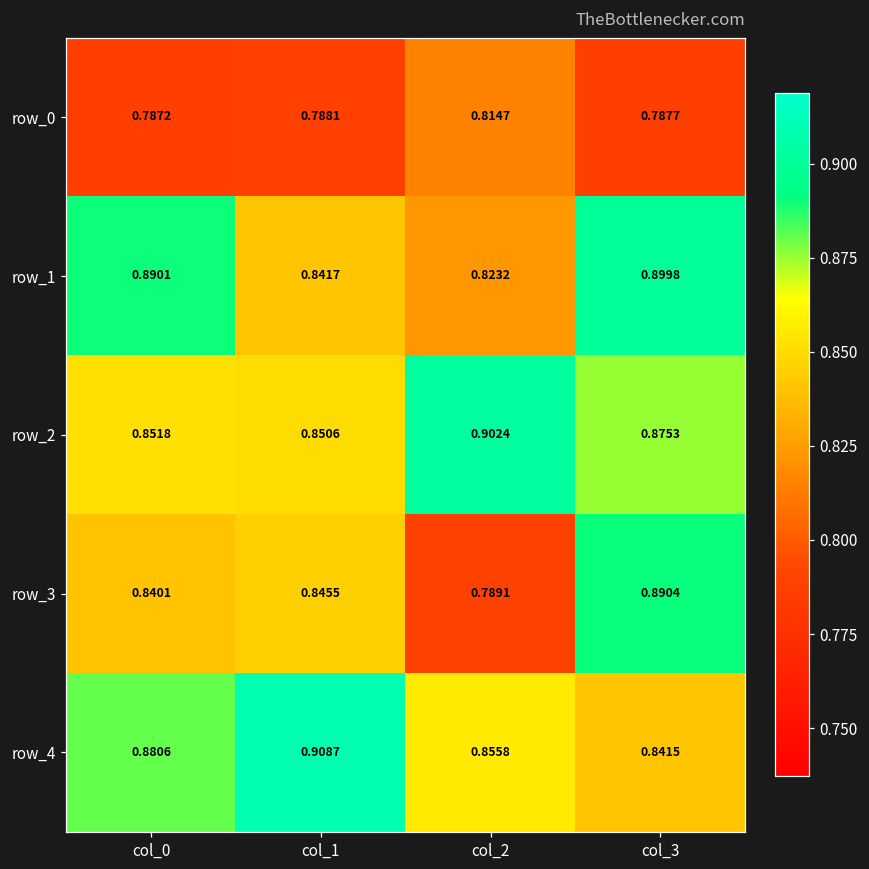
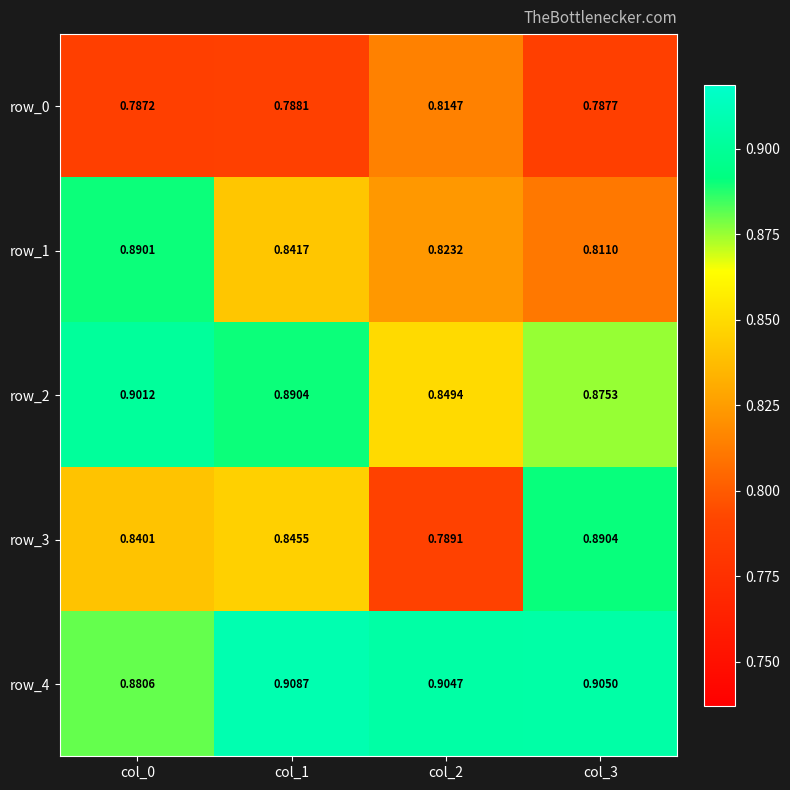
row_1, col_3: 0.8998 -> 0.8110
row_2, col_0: 0.8518 -> 0.9012
row_2, col_1: 0.8506 -> 0.8904
row_2, col_2: 0.9024 -> 0.8494
row_4, col_2: 0.8558 -> 0.9047
row_4, col_3: 0.8415 -> 0.9050
